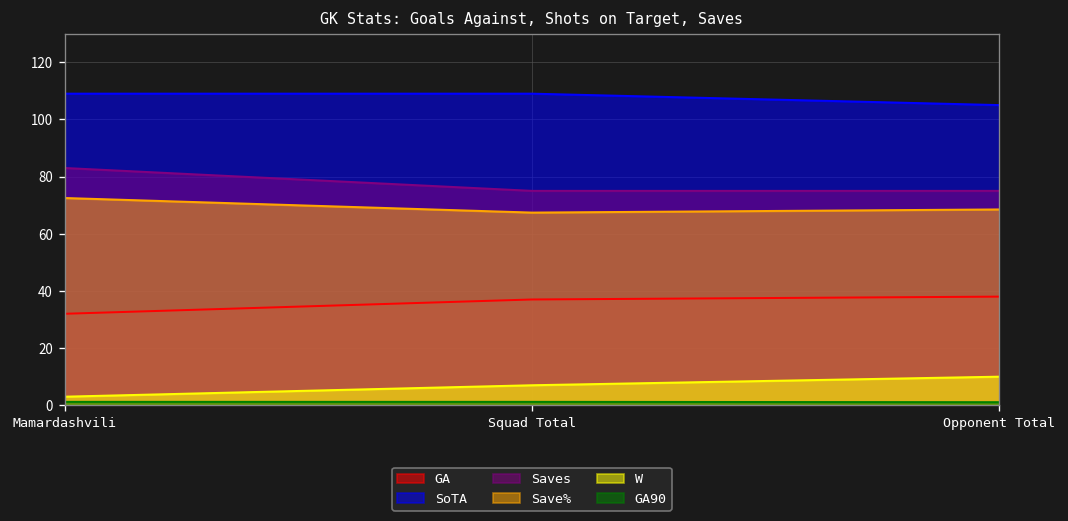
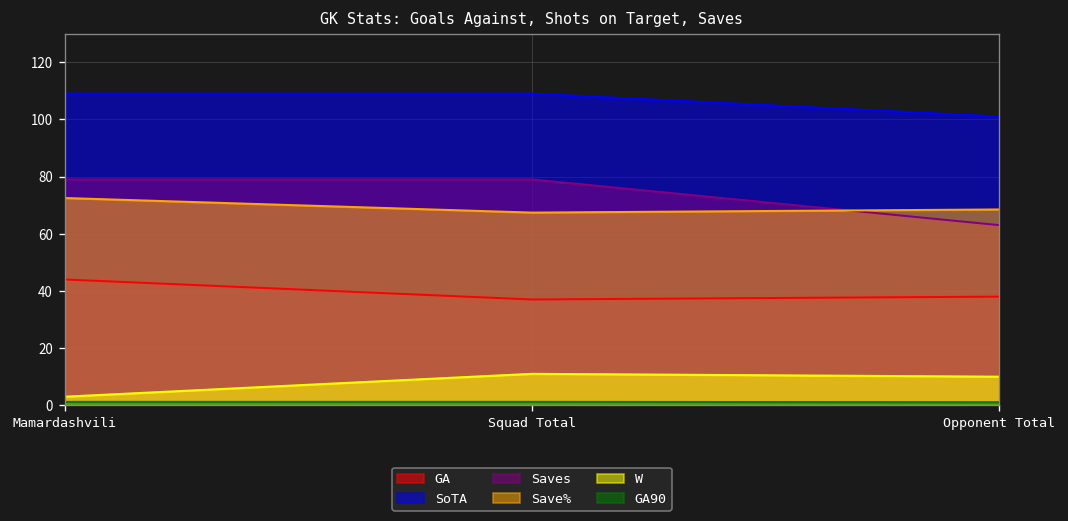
GA, Mamardashvili: 32 -> 44
Saves, Mamardashvili: 83 -> 79
Saves, Squad Total: 75 -> 79
W, Squad Total: 7 -> 11
SoTA, Opponent Total: 105 -> 101
Saves, Opponent Total: 75 -> 63
